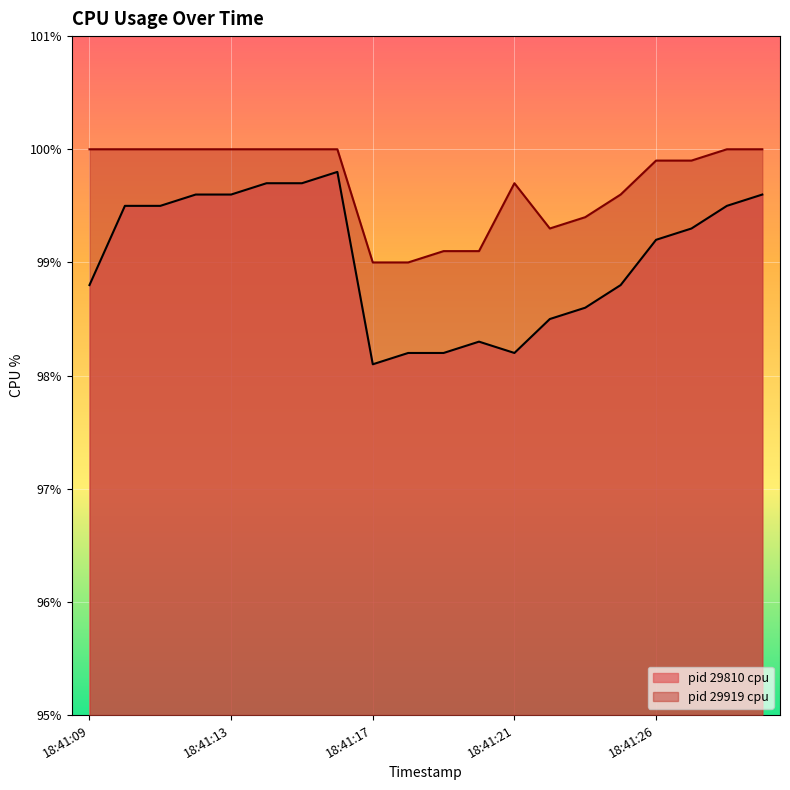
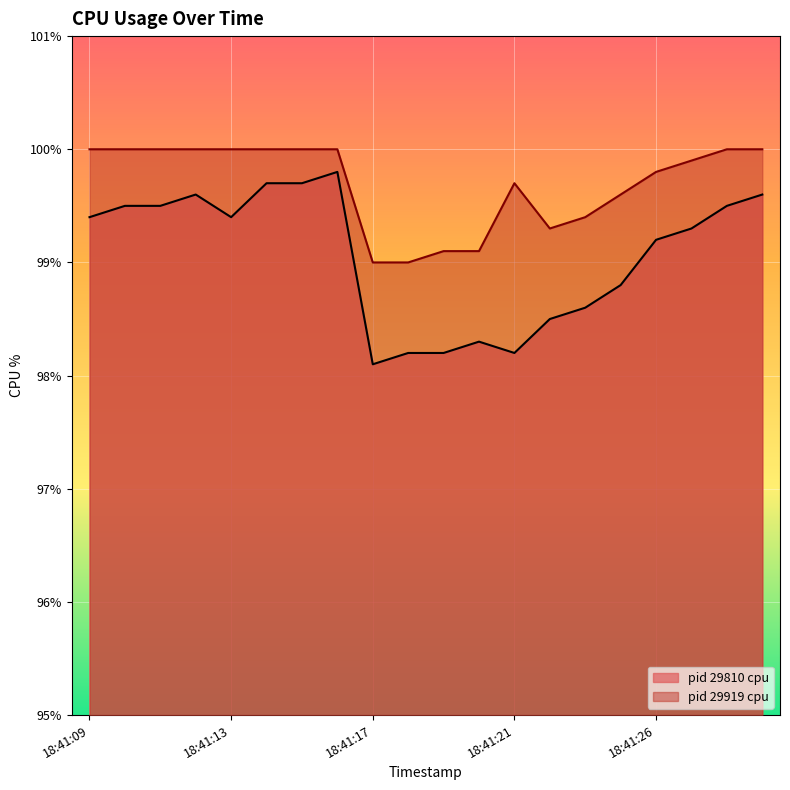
pid 29810 cpu, 18:41:09: 98.8% -> 99.4%
pid 29810 cpu, 18:41:13: 99.6% -> 99.4%
pid 29919 cpu, 18:41:26: 99.9% -> 99.8%
